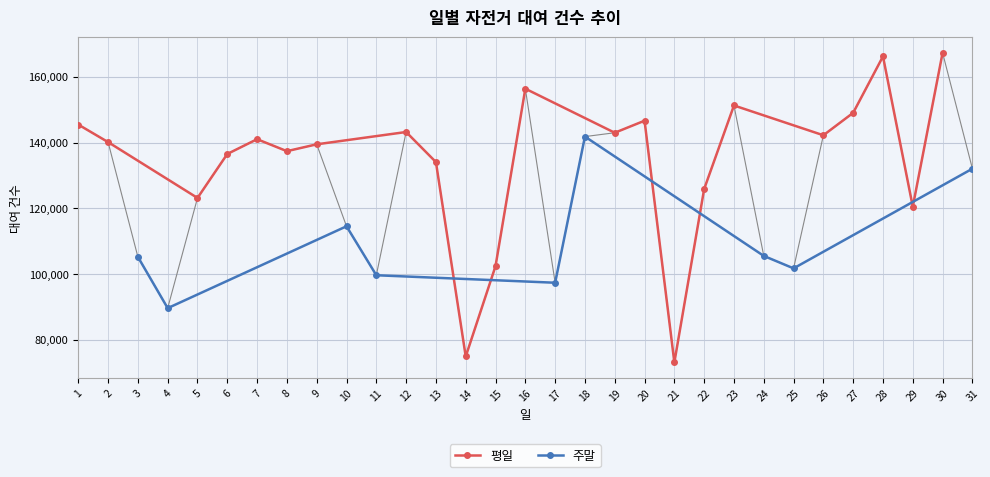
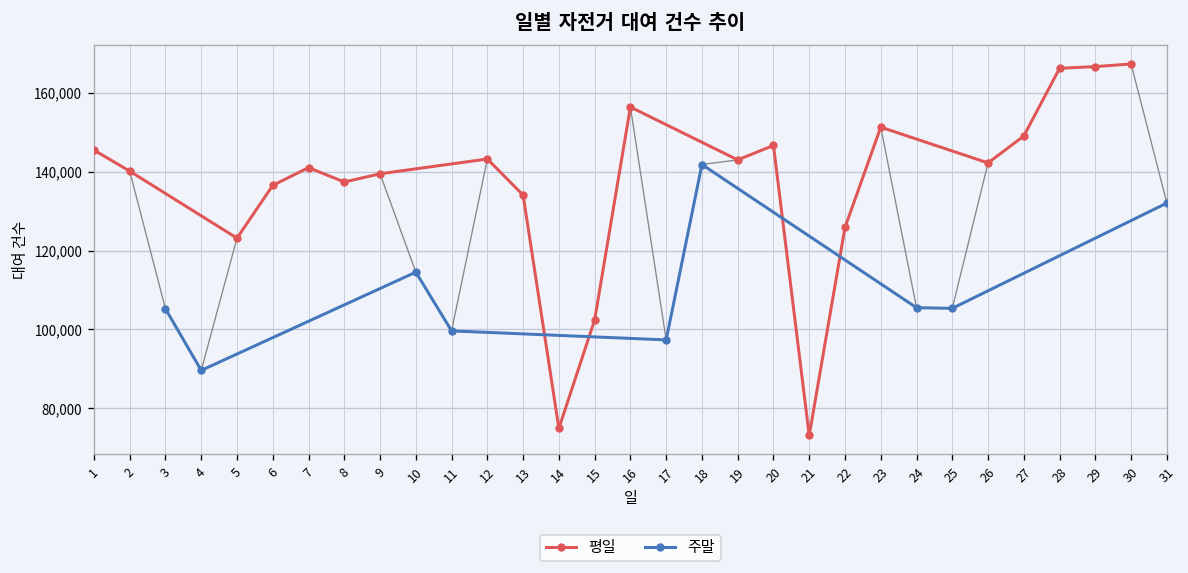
주말, 25: 102,000 -> 105,000
평일, 29: 120,000 -> 167,000
